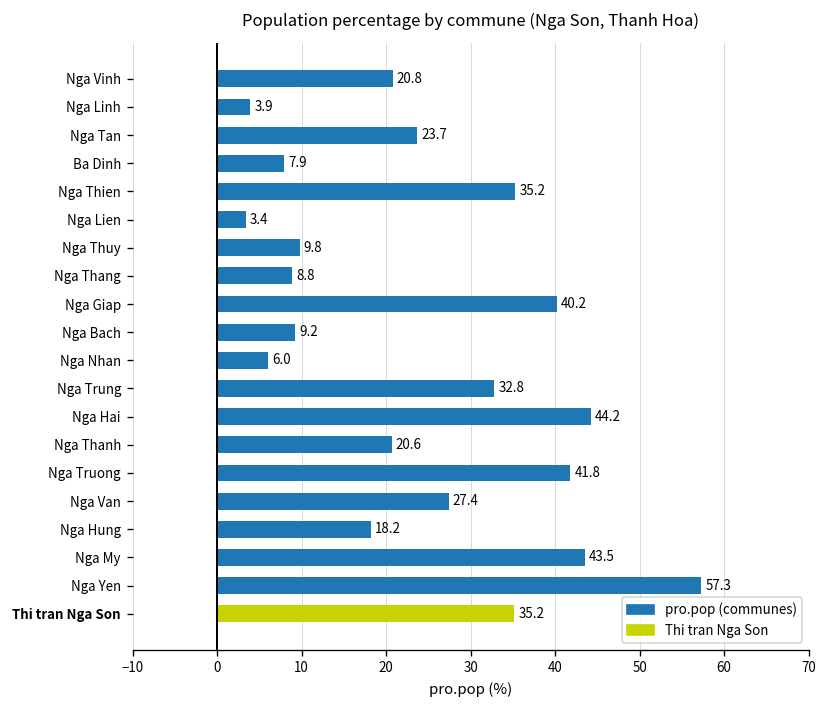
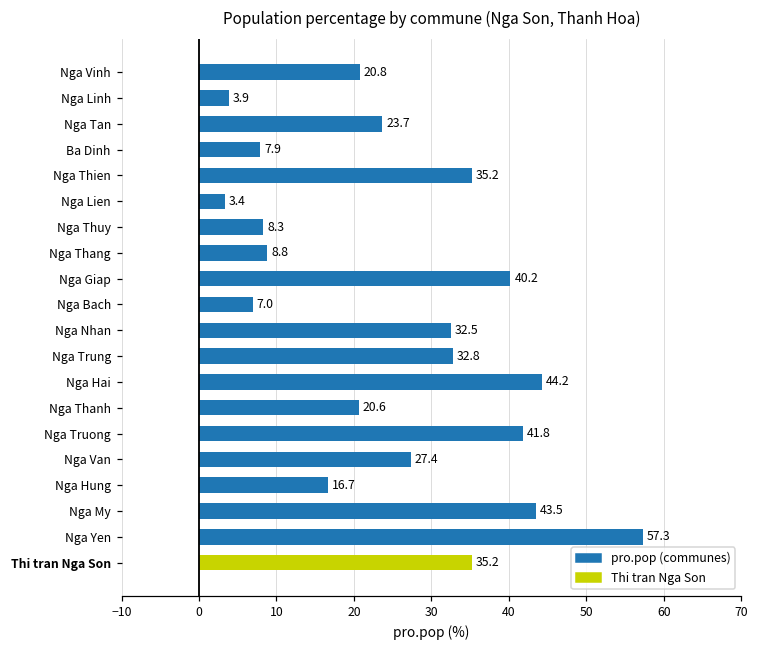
Nga Thuy: 9.8 -> 8.3
Nga Bach: 9.2 -> 7.0
Nga Nhan: 6.0 -> 32.5
Nga Hung: 18.2 -> 16.7
